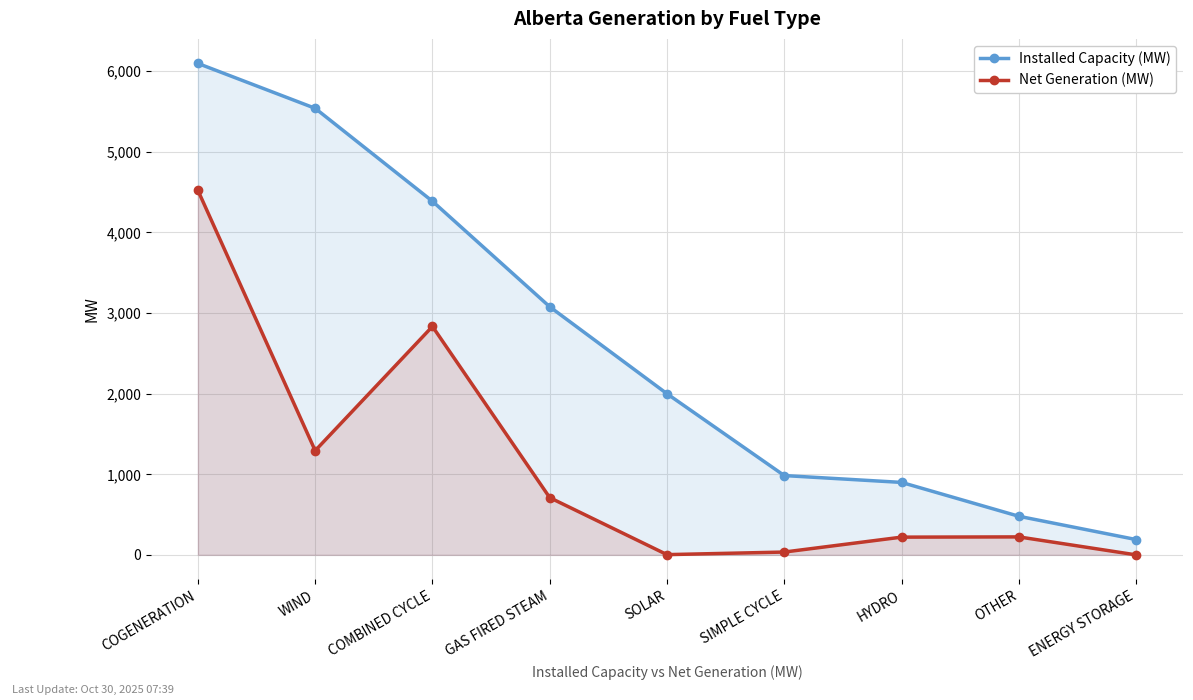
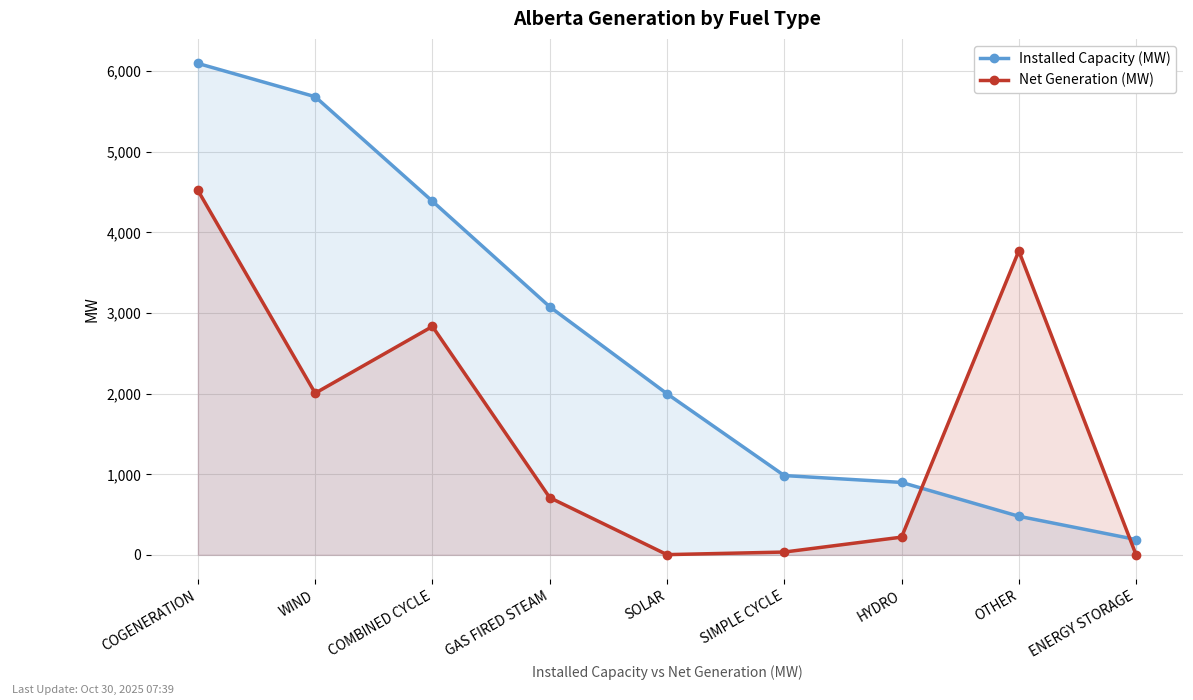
Installed Capacity (MW), WIND: 5,500 -> 5,700
Net Generation (MW), WIND: 1,300 -> 2,000
Net Generation (MW), OTHER: 200 -> 3,800
